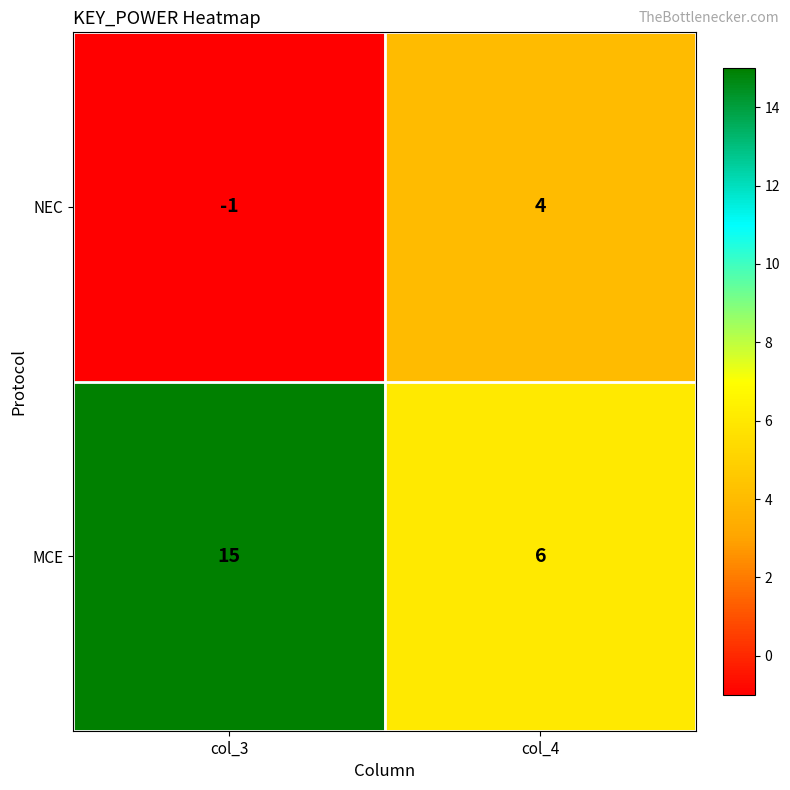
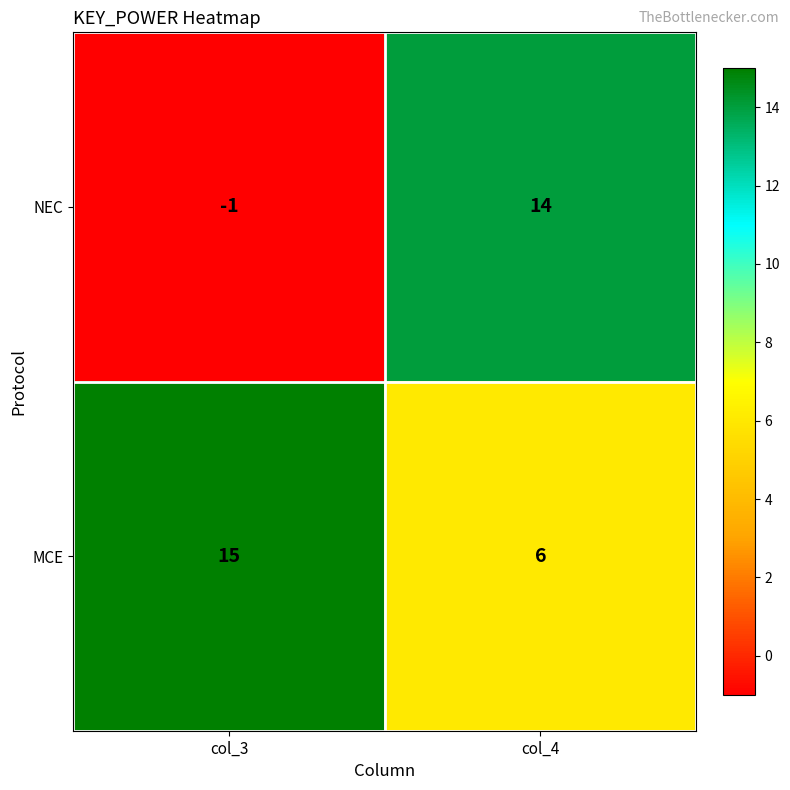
NEC, col_4: 4 -> 14
